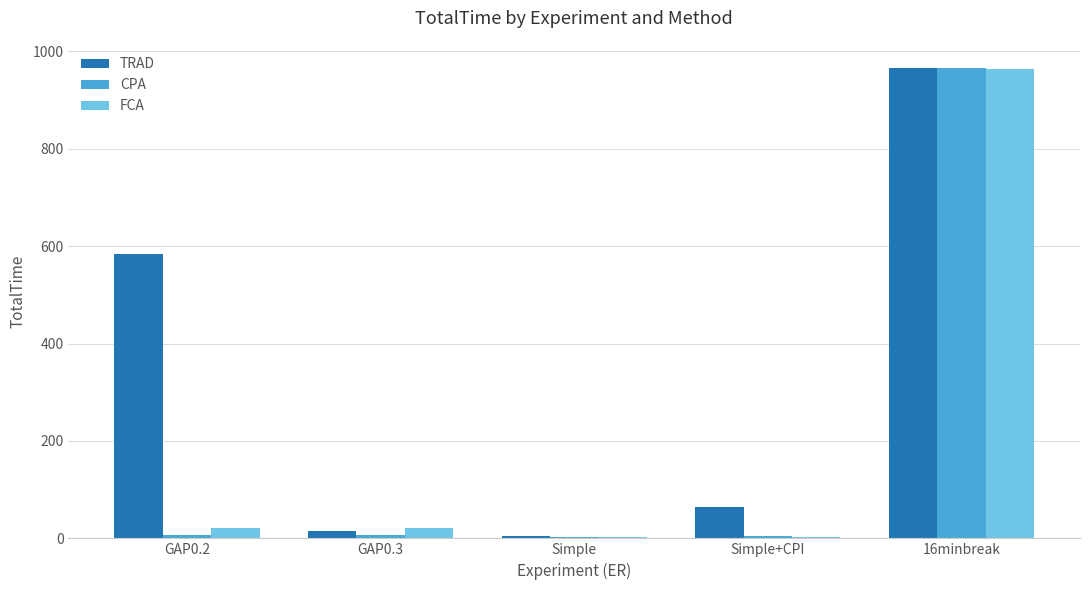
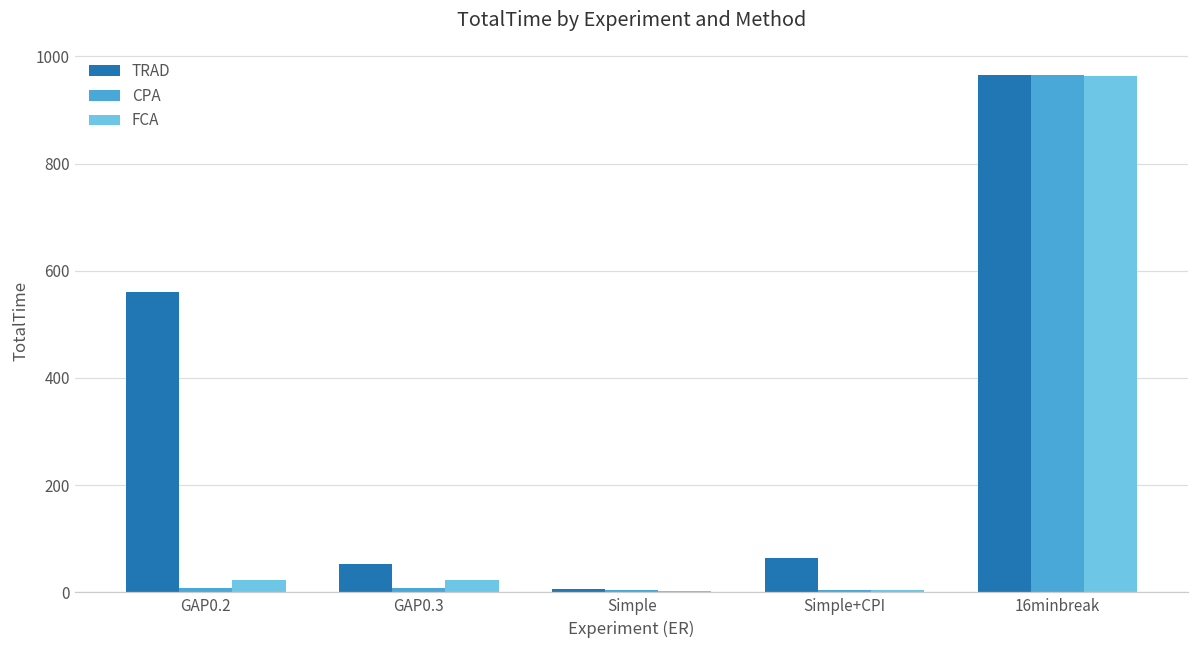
TRAD, GAP0.2: 580 -> 560
TRAD, GAP0.3: 20 -> 50
